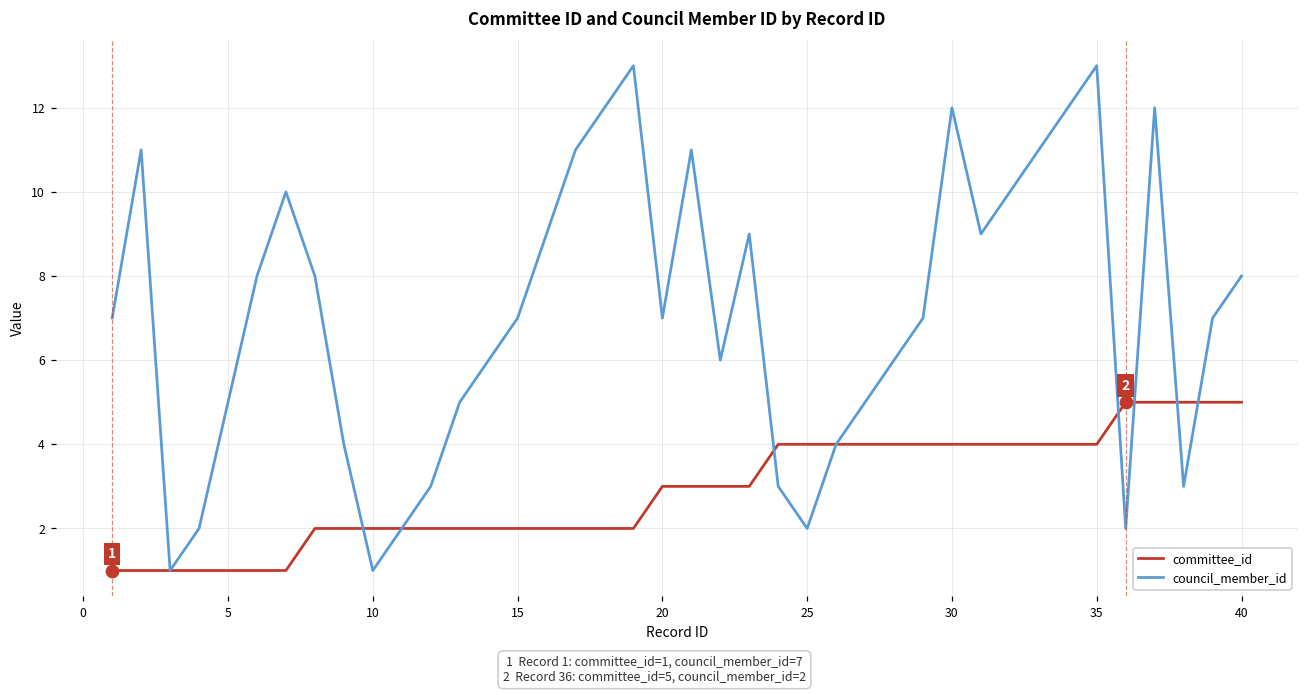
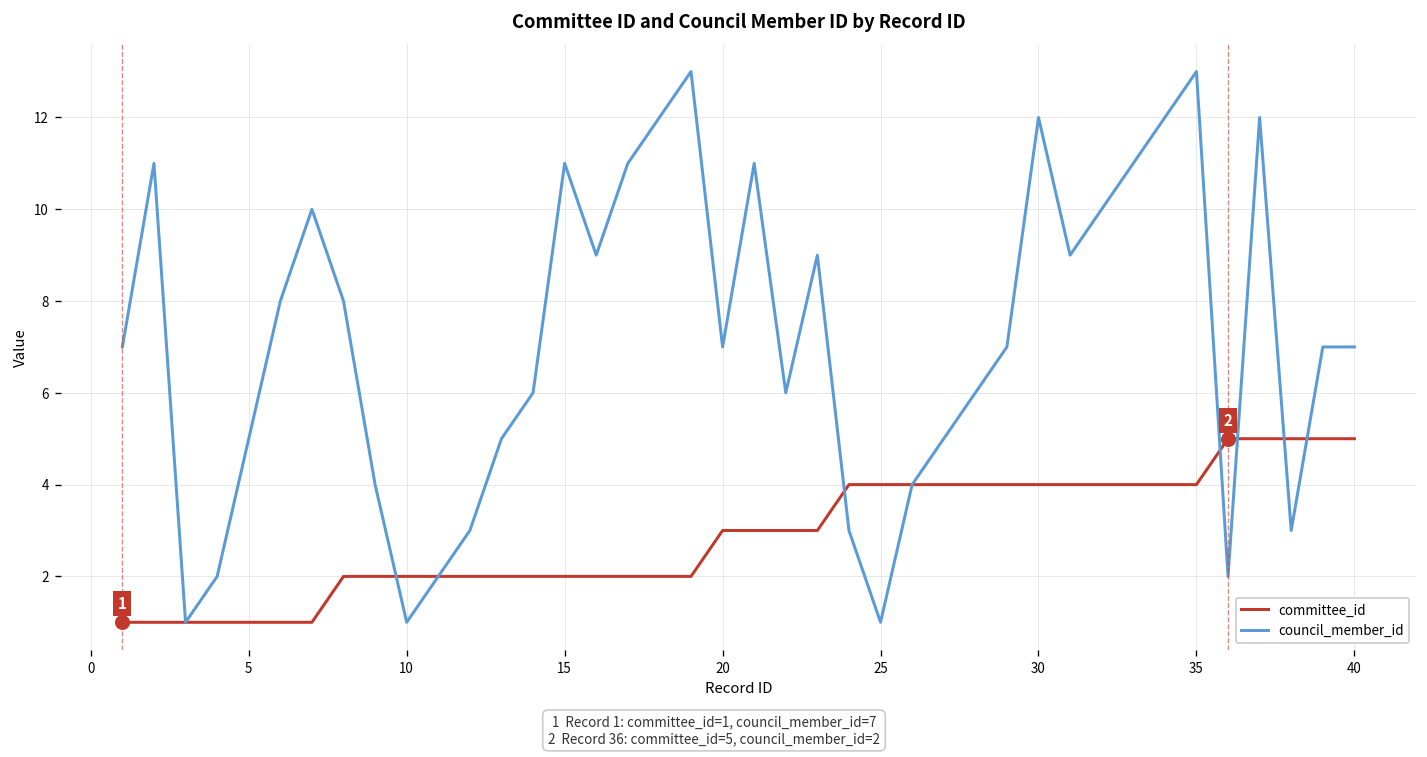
council_member_id, 15: 7 -> 11
council_member_id, 25: 2 -> 1
council_member_id, 40: 8 -> 7
